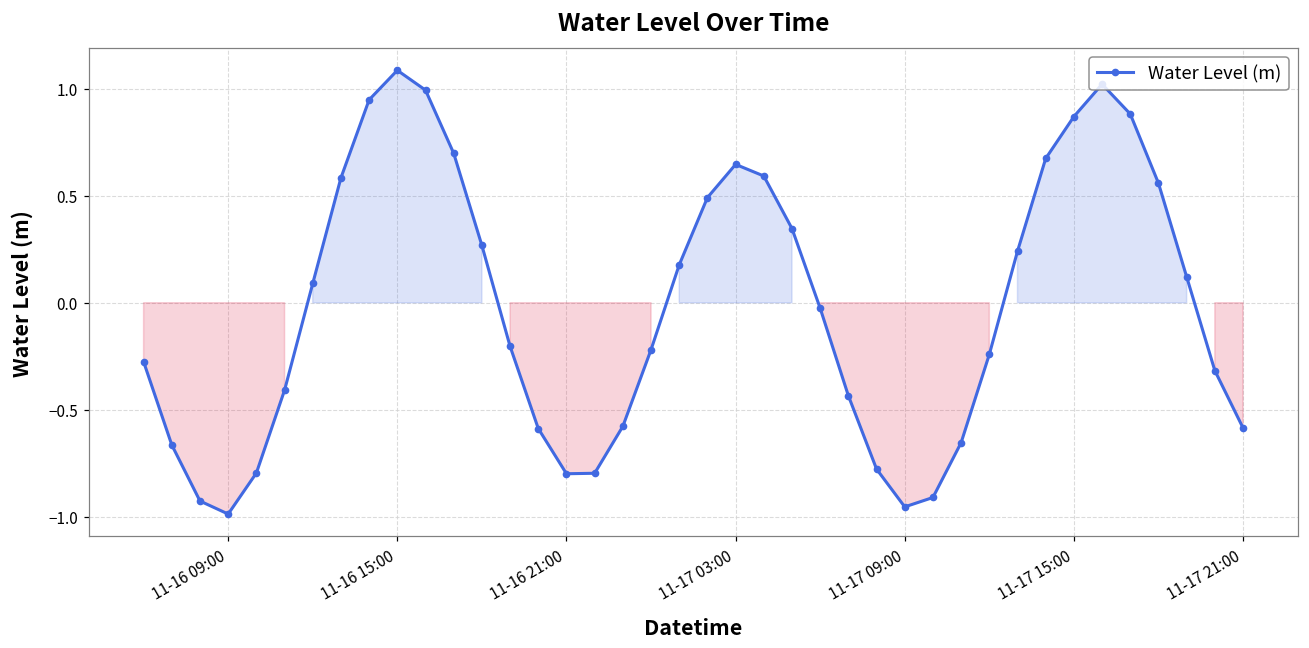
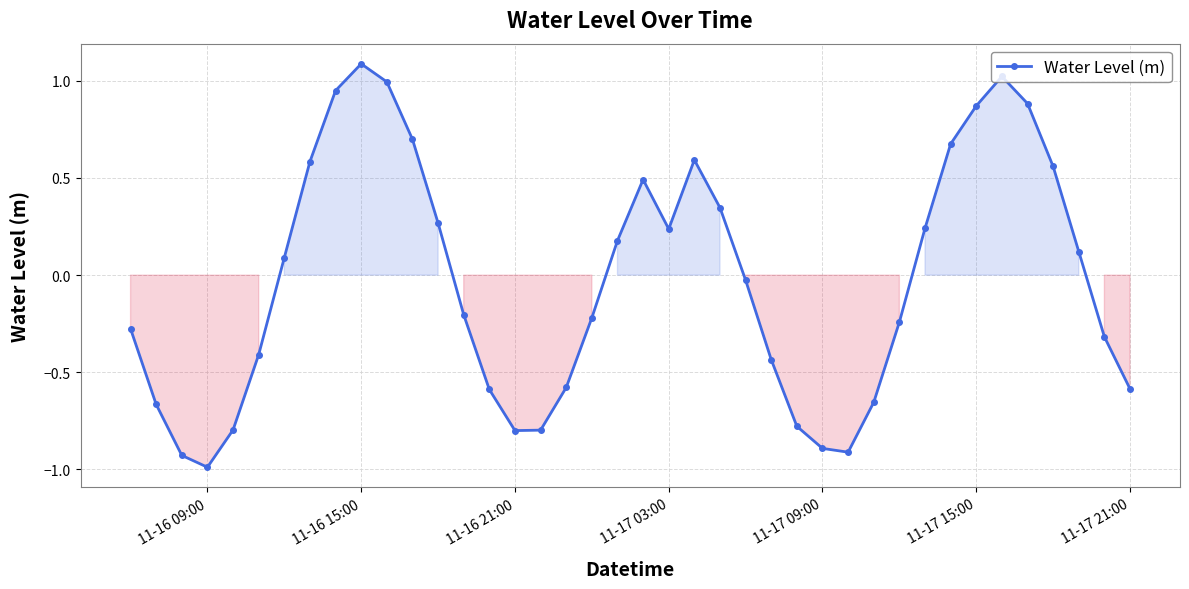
11-17 03:00: 0.65 -> 0.24
11-17 09:00: -0.95 -> -0.89
